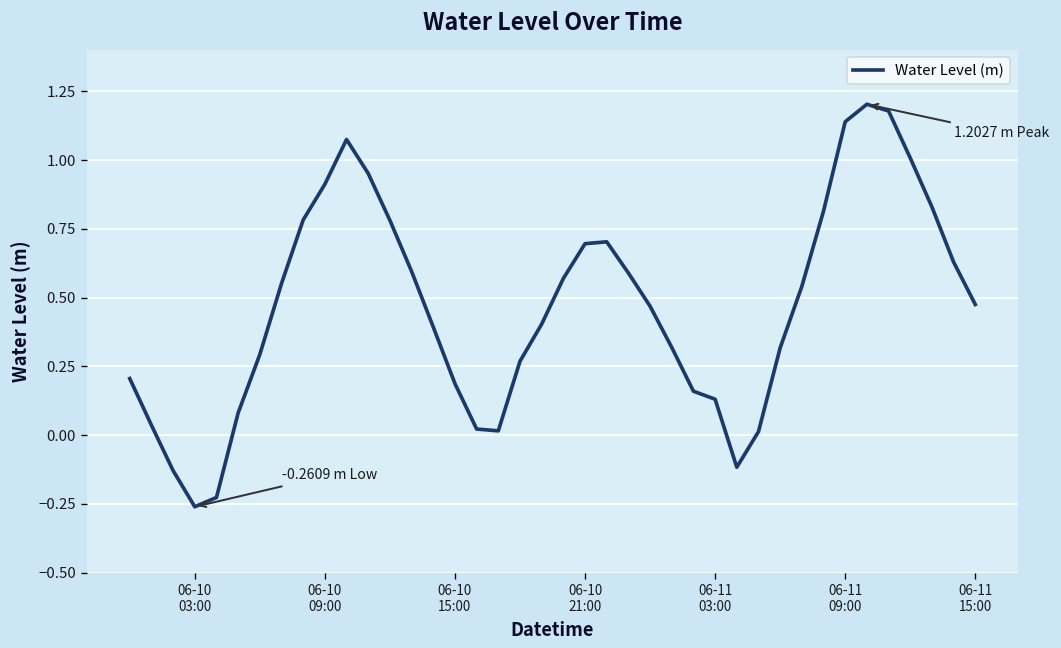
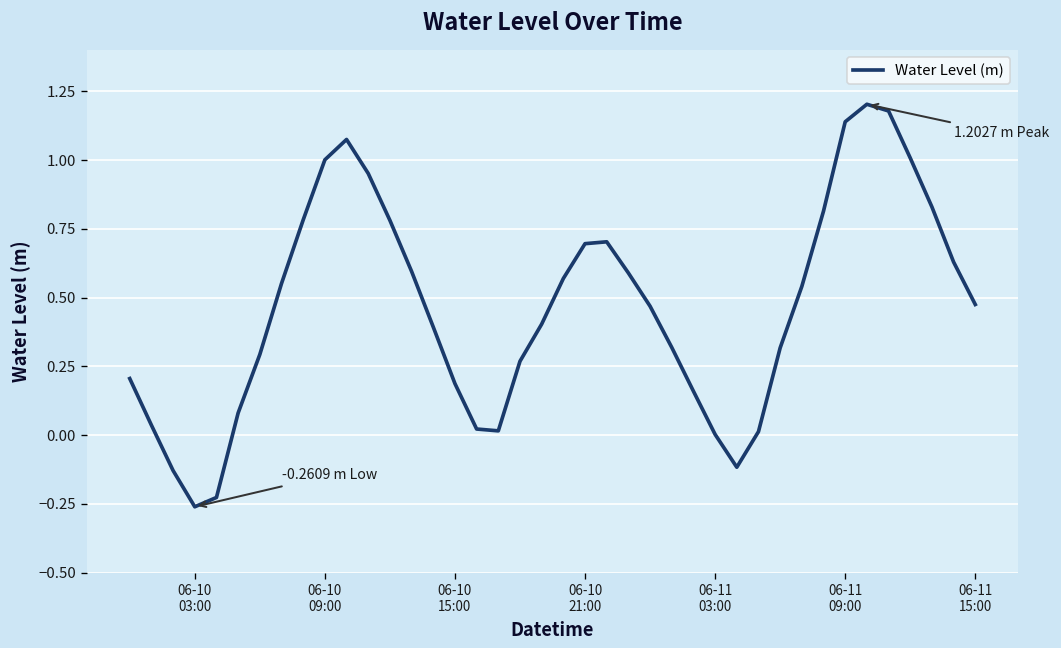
06-10 09:00: 0.91 -> 1.00
06-11 03:00: 0.13 -> 0.00
